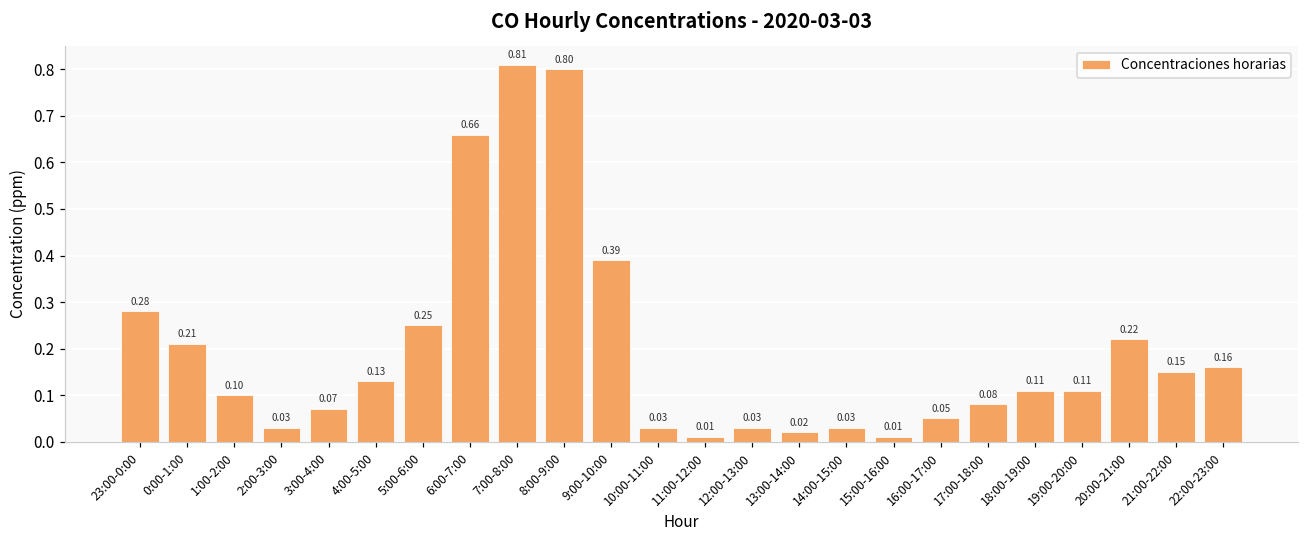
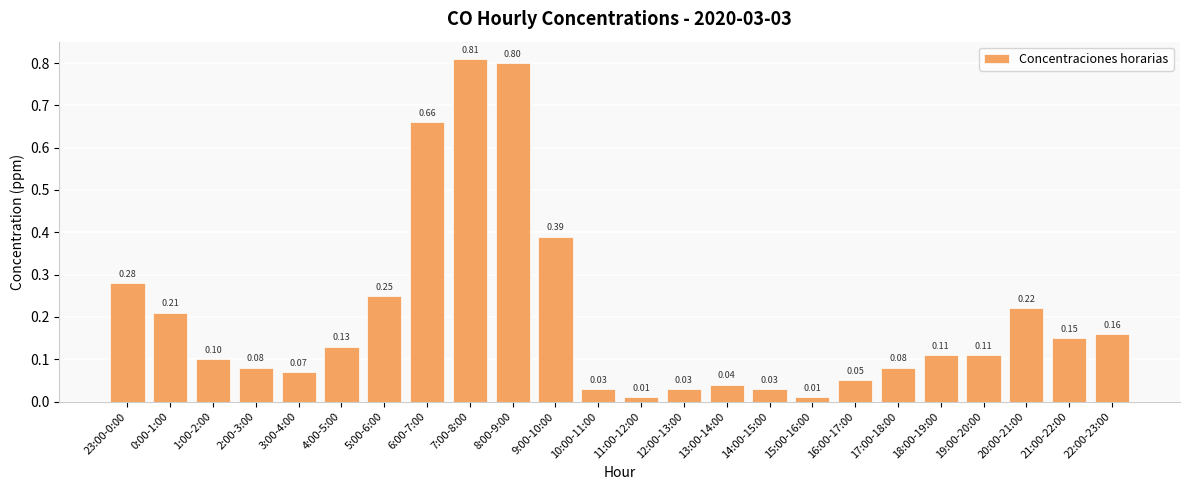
2:00-3:00: 0.03 -> 0.08
13:00-14:00: 0.02 -> 0.04
